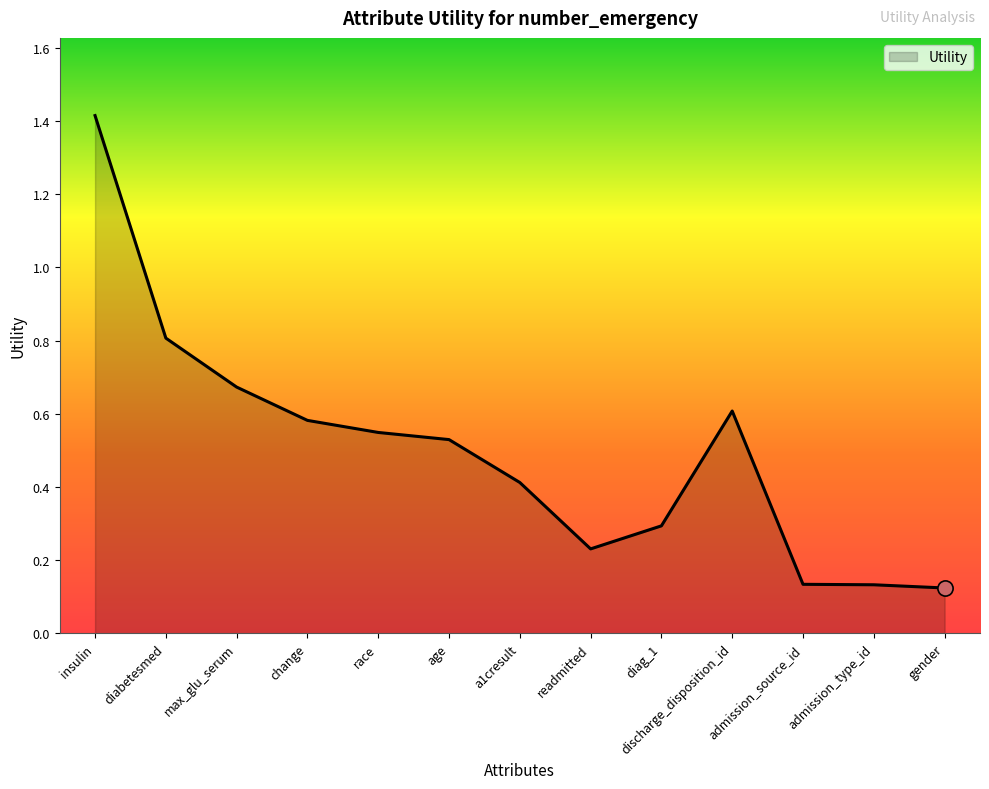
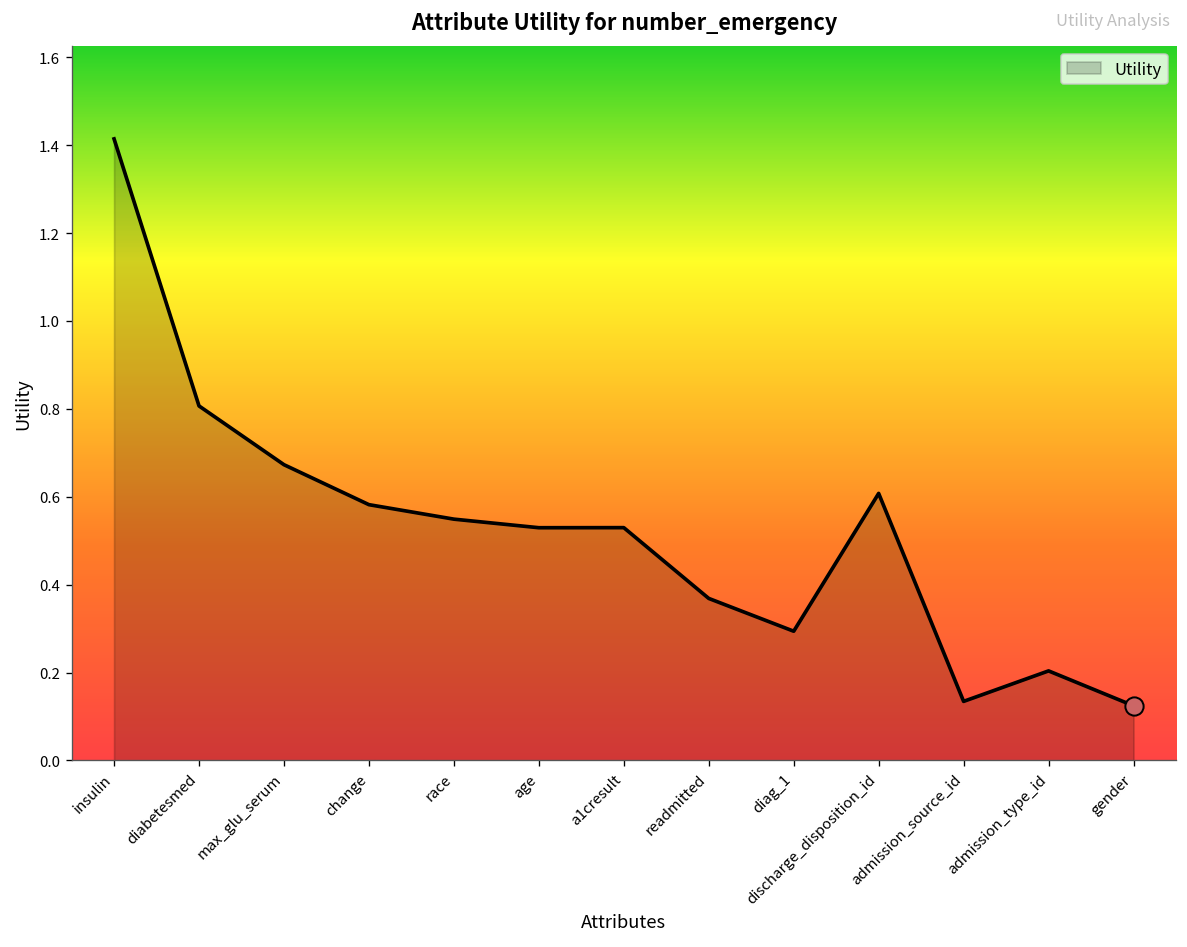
Utility, a1cresult: 0.41 -> 0.53
Utility, readmitted: 0.23 -> 0.37
Utility, admission_type_id: 0.13 -> 0.20
